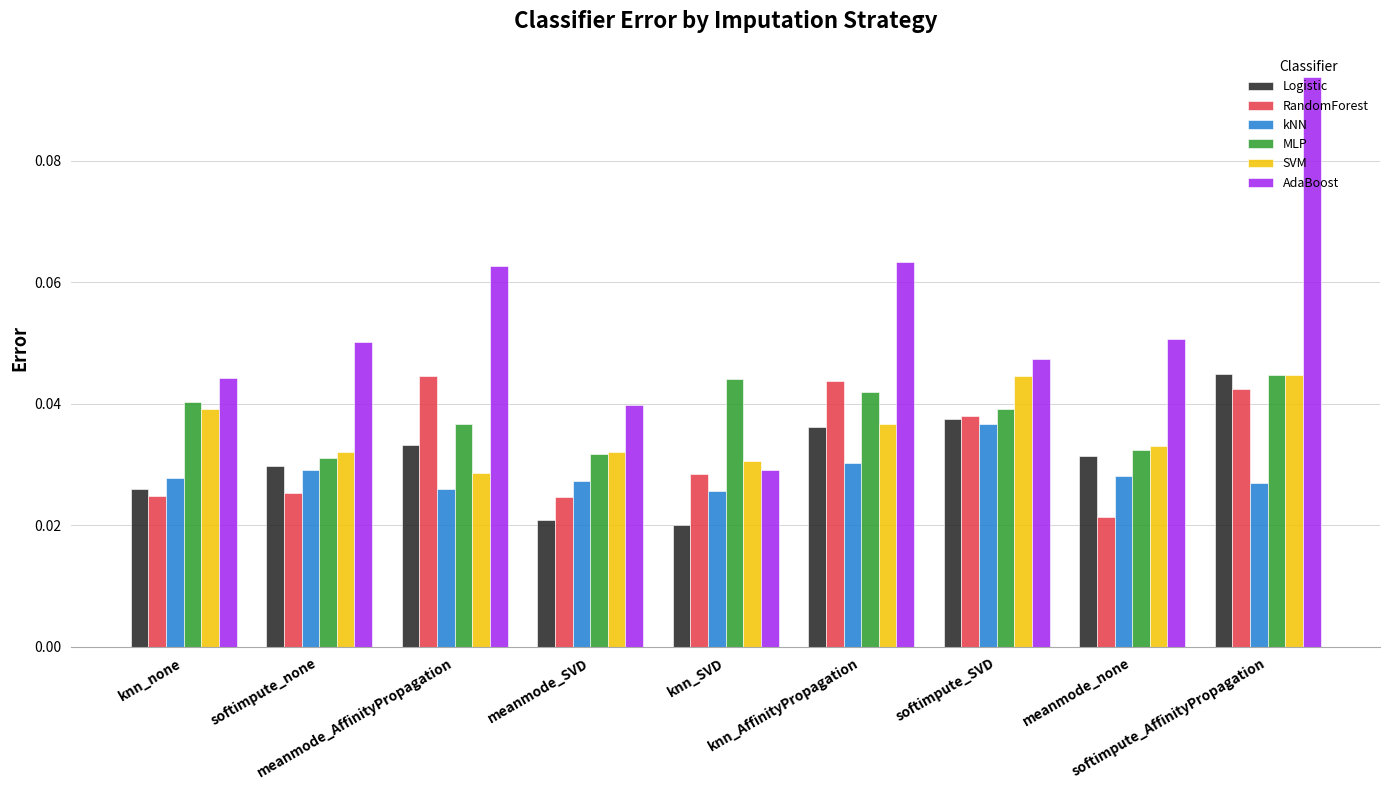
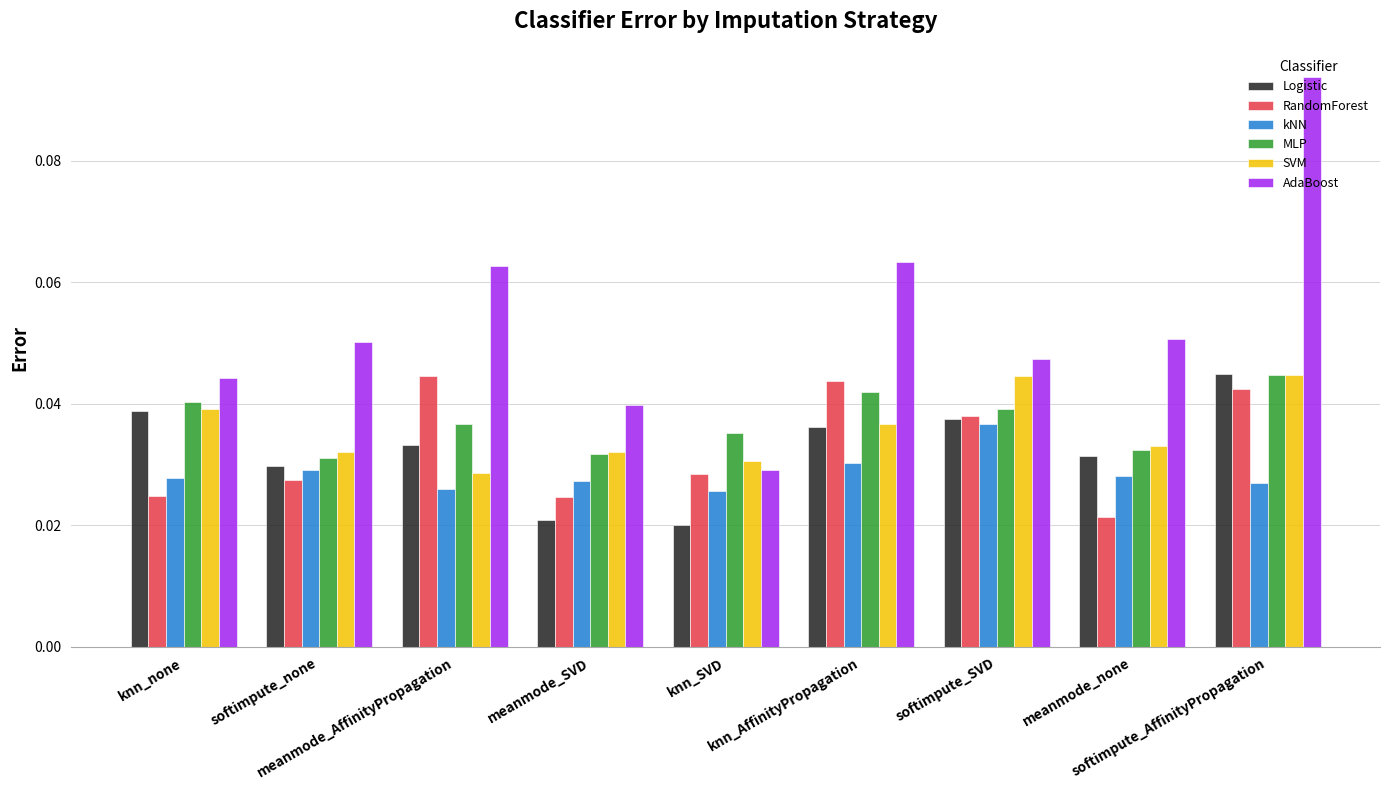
Logistic, knn_none: 0.026 -> 0.039
RandomForest, softimpute_none: 0.025 -> 0.027
MLP, knn_SVD: 0.044 -> 0.035
